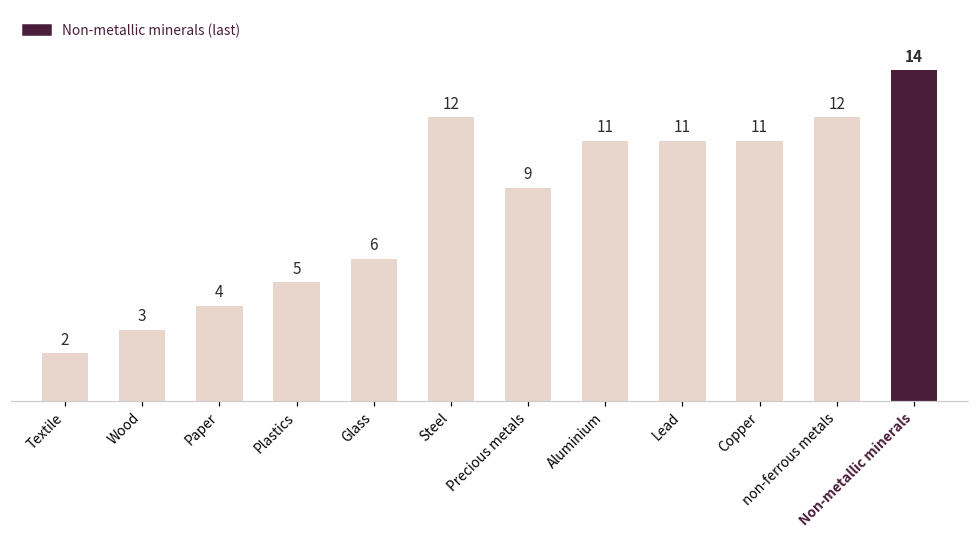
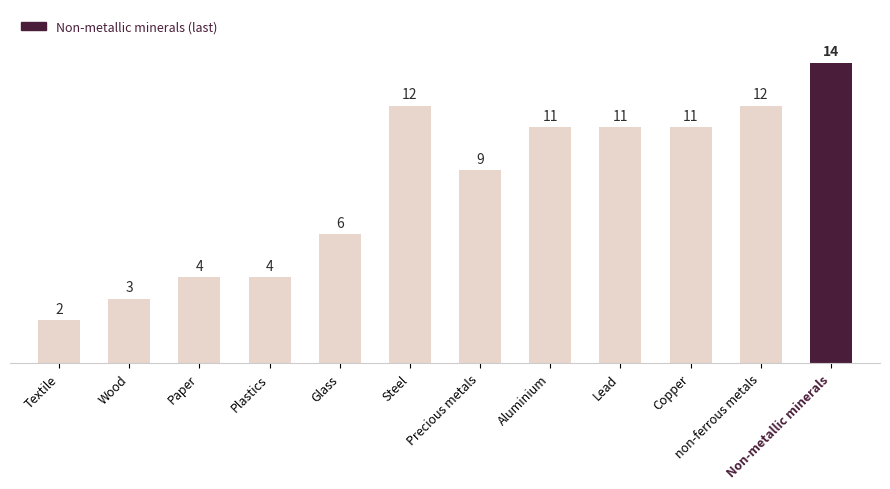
Plastics: 5 -> 4
